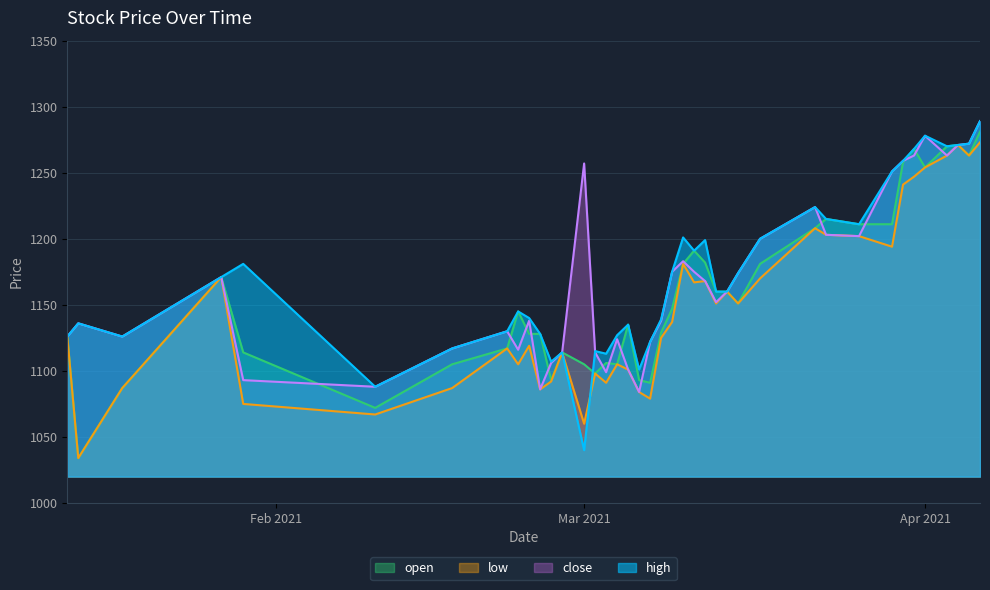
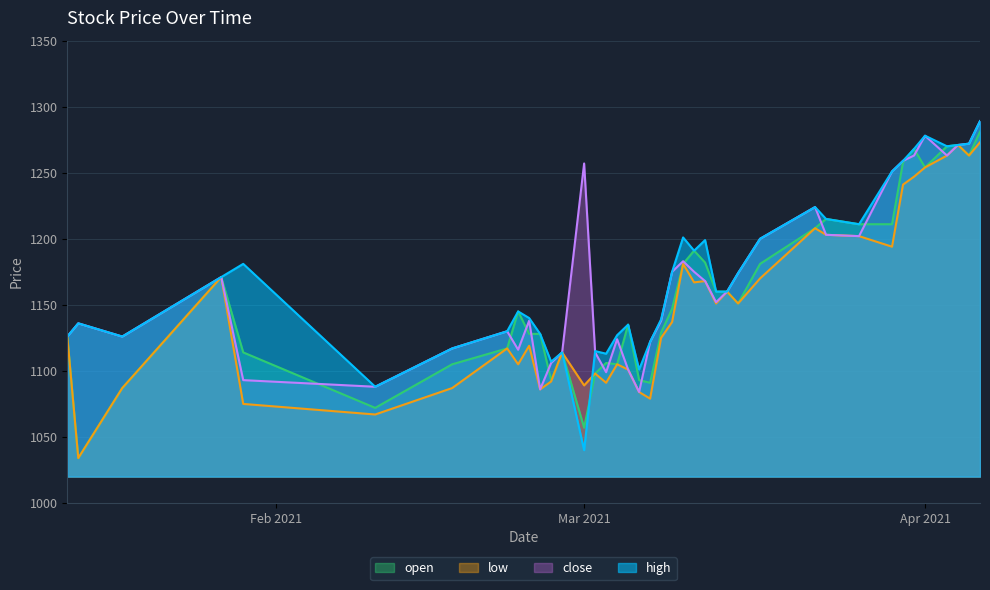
open, Mar 2021: 1105 -> 1057
low, Mar 2021: 1060 -> 1089
